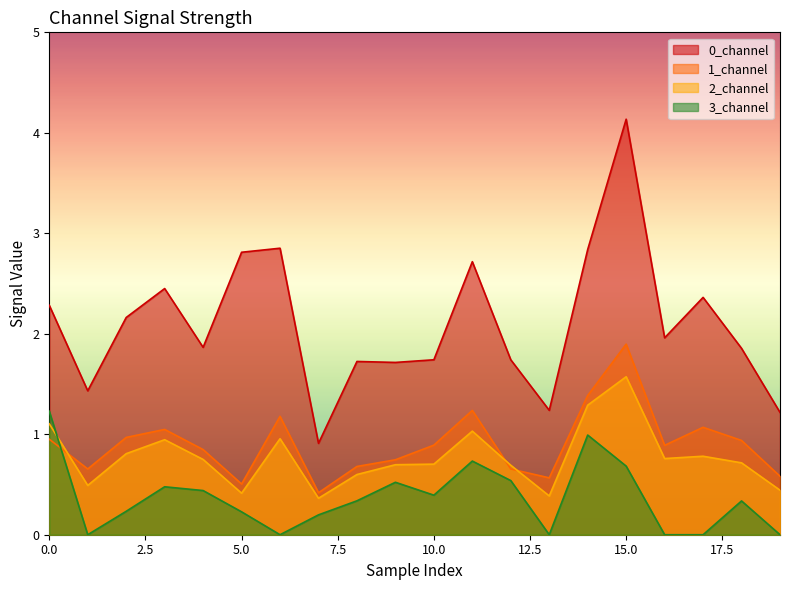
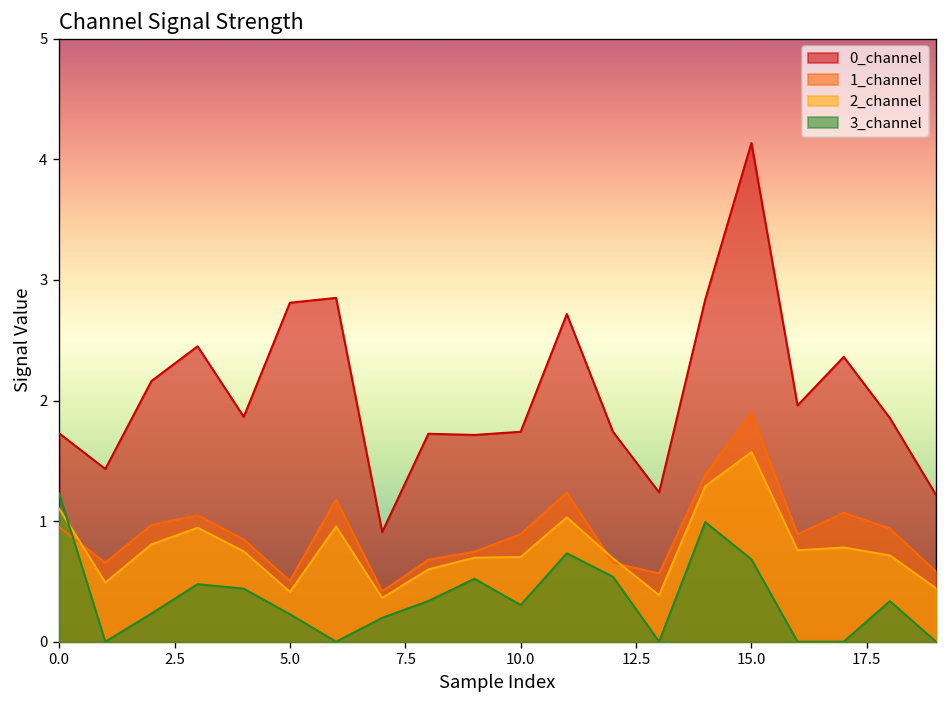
0_channel, 0.0: 2.28 -> 1.73
3_channel, 10.0: 0.39 -> 0.30
